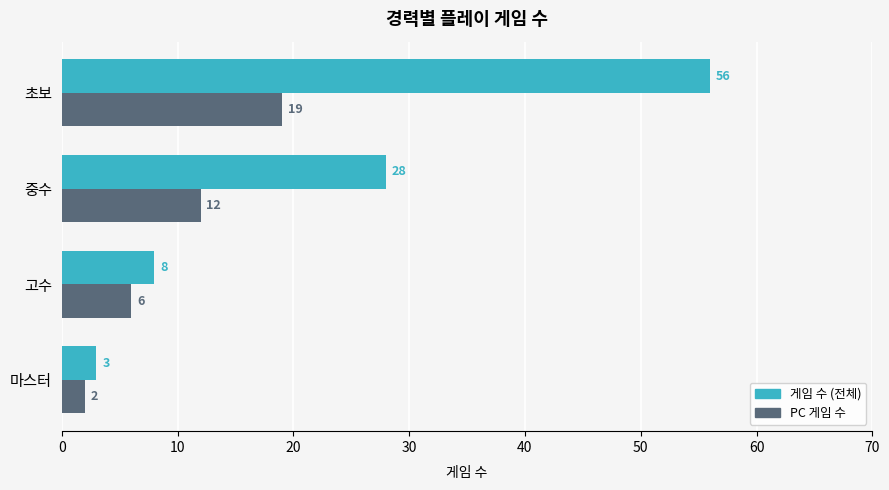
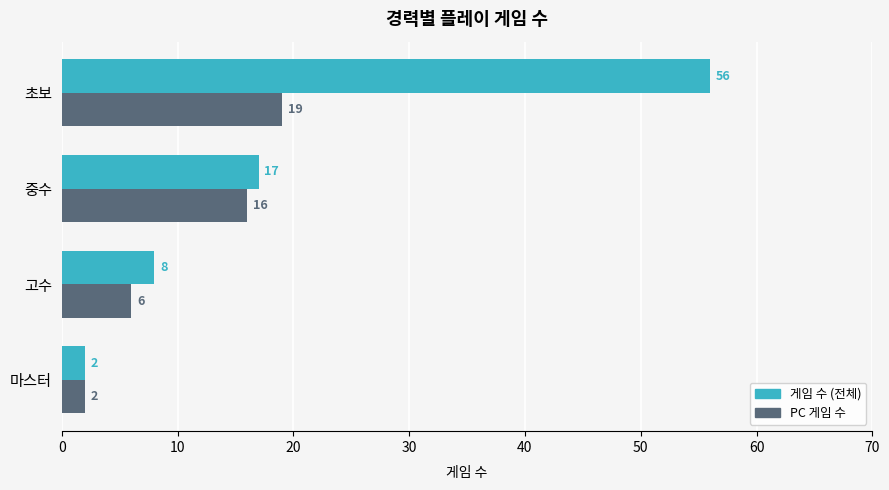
게임 수 (전체), 중수: 28 -> 17
PC 게임 수, 중수: 12 -> 16
게임 수 (전체), 마스터: 3 -> 2
